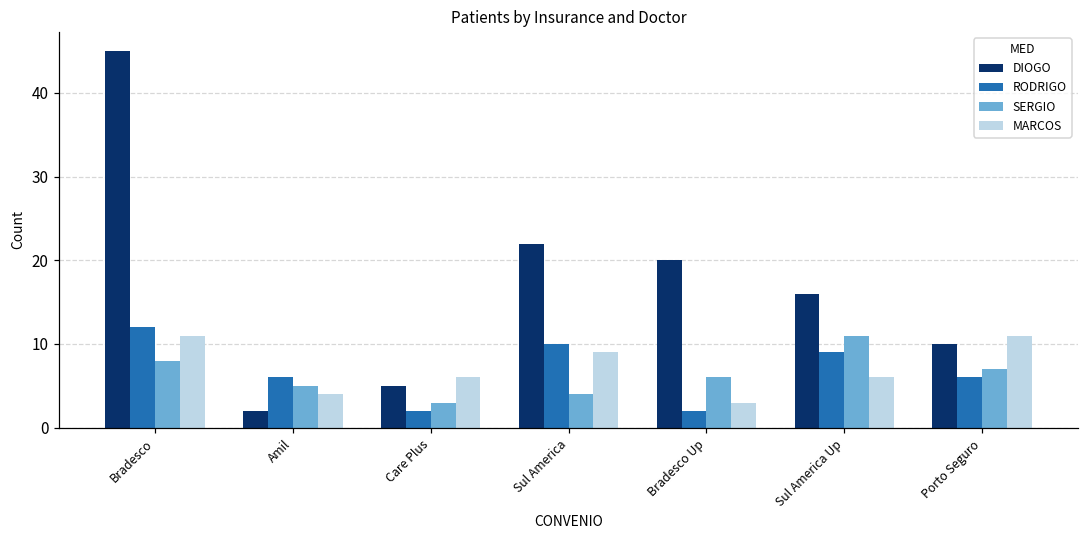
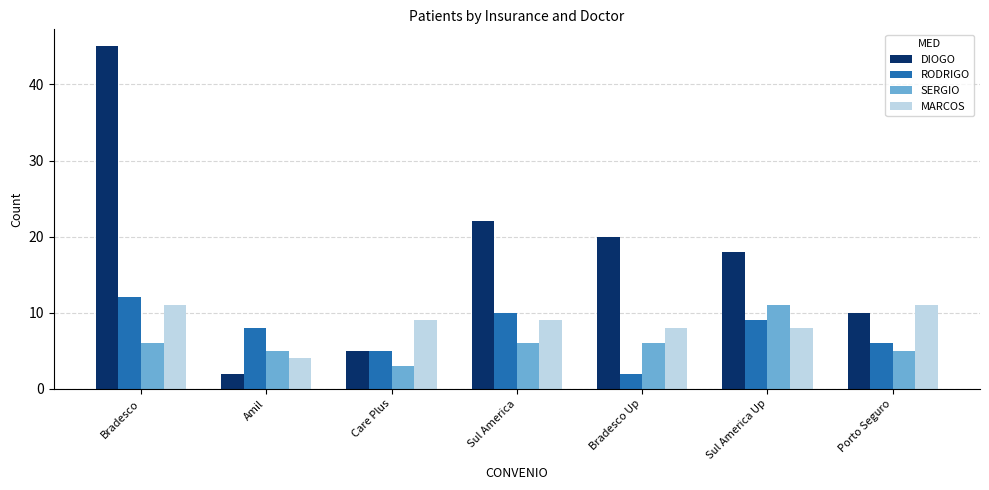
SERGIO, Bradesco: 8 -> 6
RODRIGO, Amil: 6 -> 8
RODRIGO, Care Plus: 2 -> 5
MARCOS, Care Plus: 6 -> 9
SERGIO, Sul America: 4 -> 6
MARCOS, Bradesco Up: 3 -> 8
DIOGO, Sul America Up: 16 -> 18
MARCOS, Sul America Up: 6 -> 8
SERGIO, Porto Seguro: 7 -> 5
